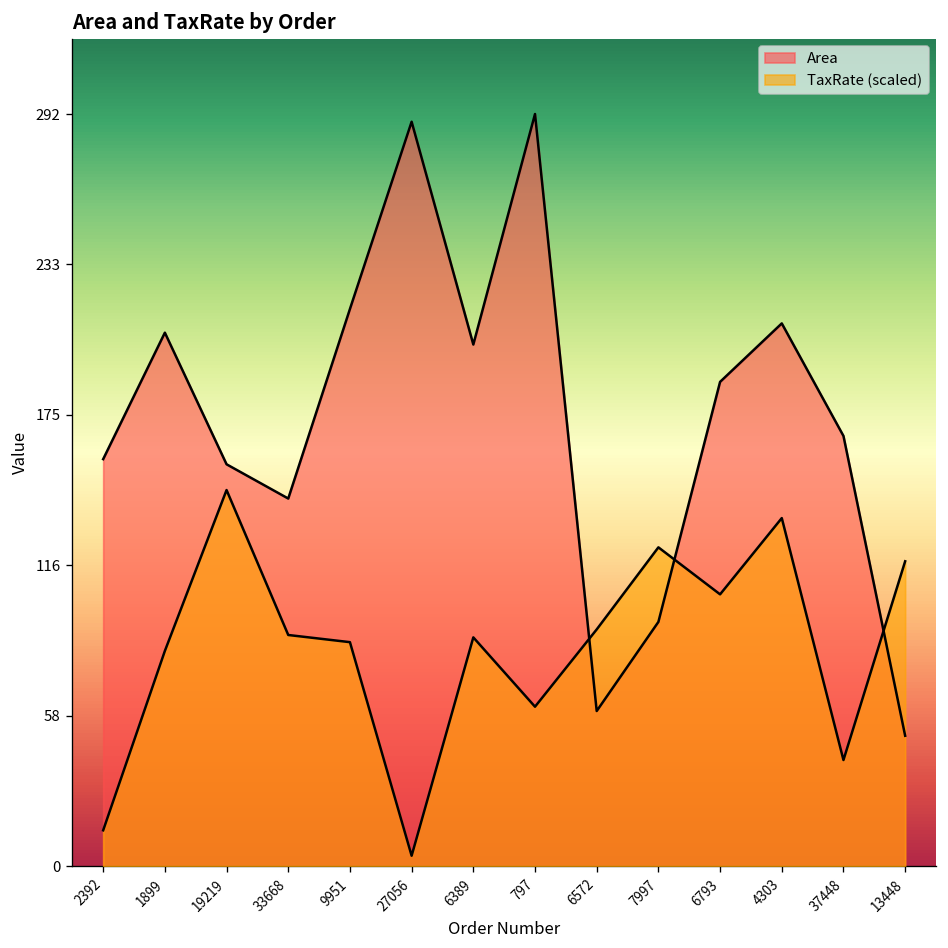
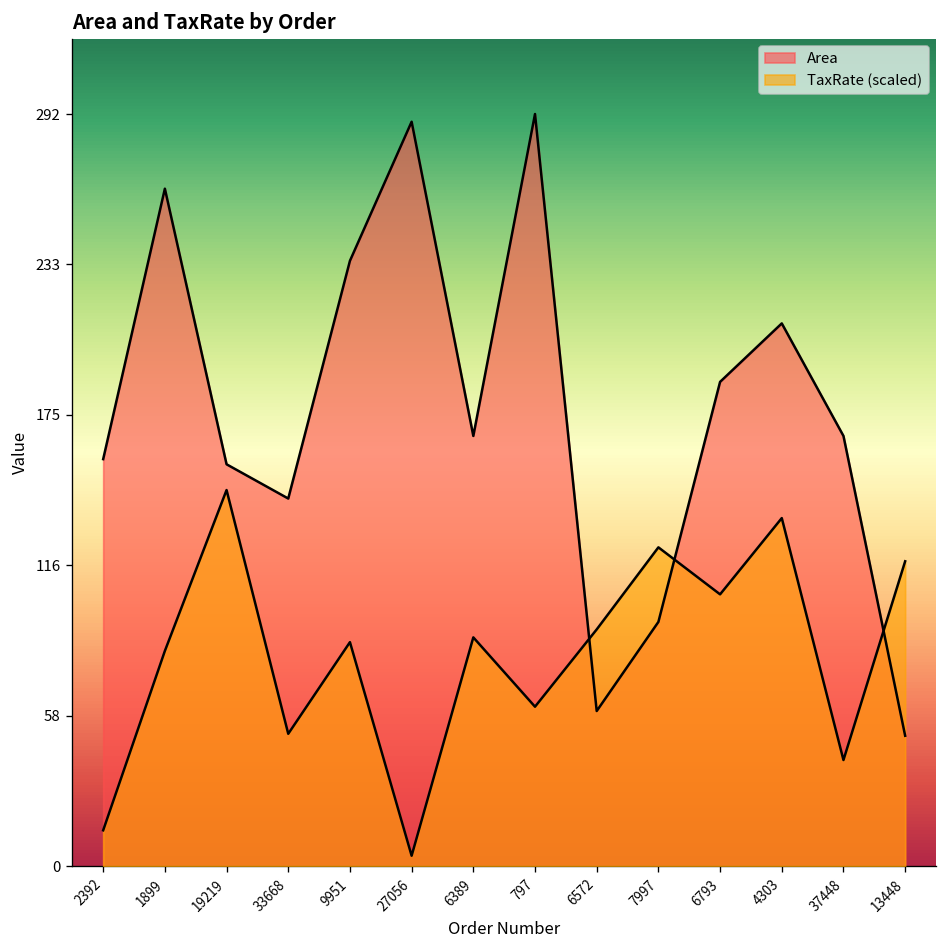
Area, 1899: 207 -> 263
TaxRate (scaled), 33668: 90 -> 51
Area, 9951: 216 -> 235
Area, 6389: 203 -> 167
